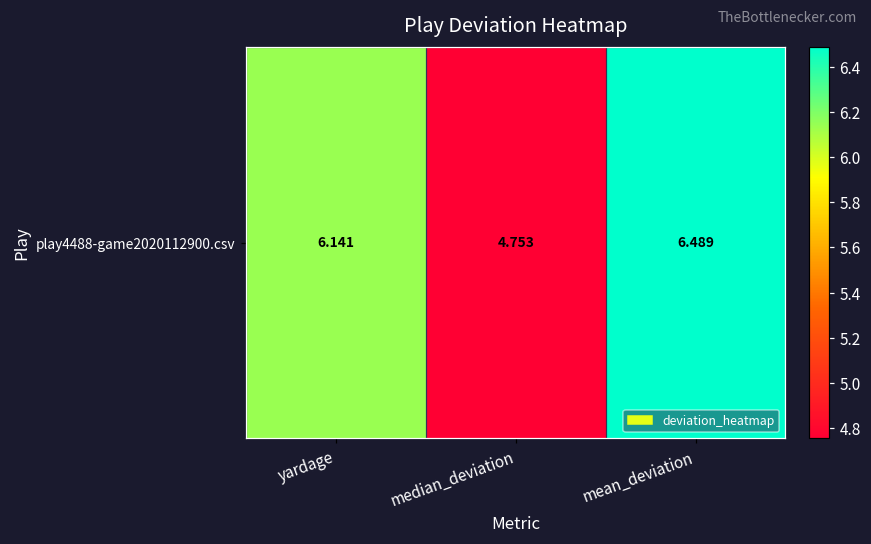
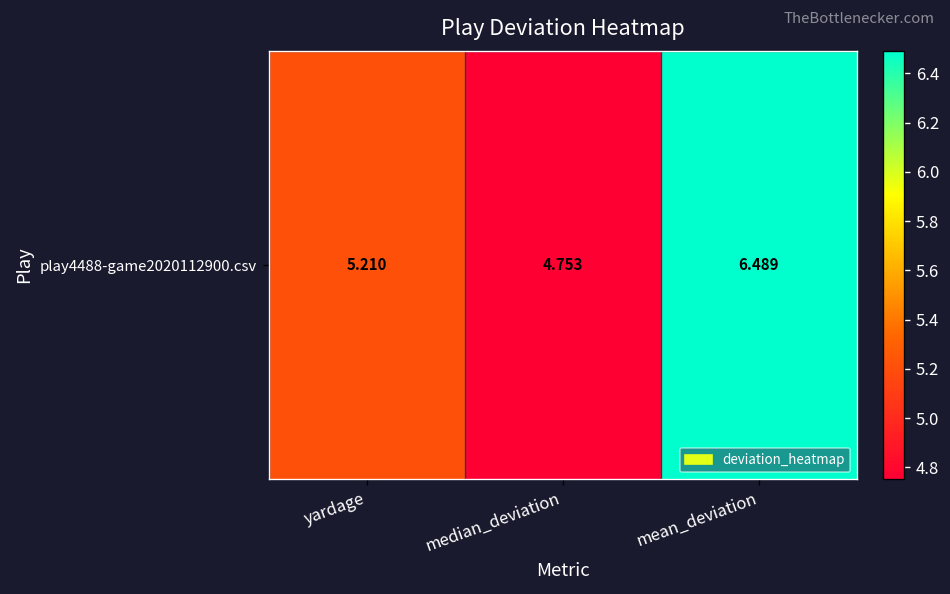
play4488-game2020112900.csv, yardage: 6.141 -> 5.210
